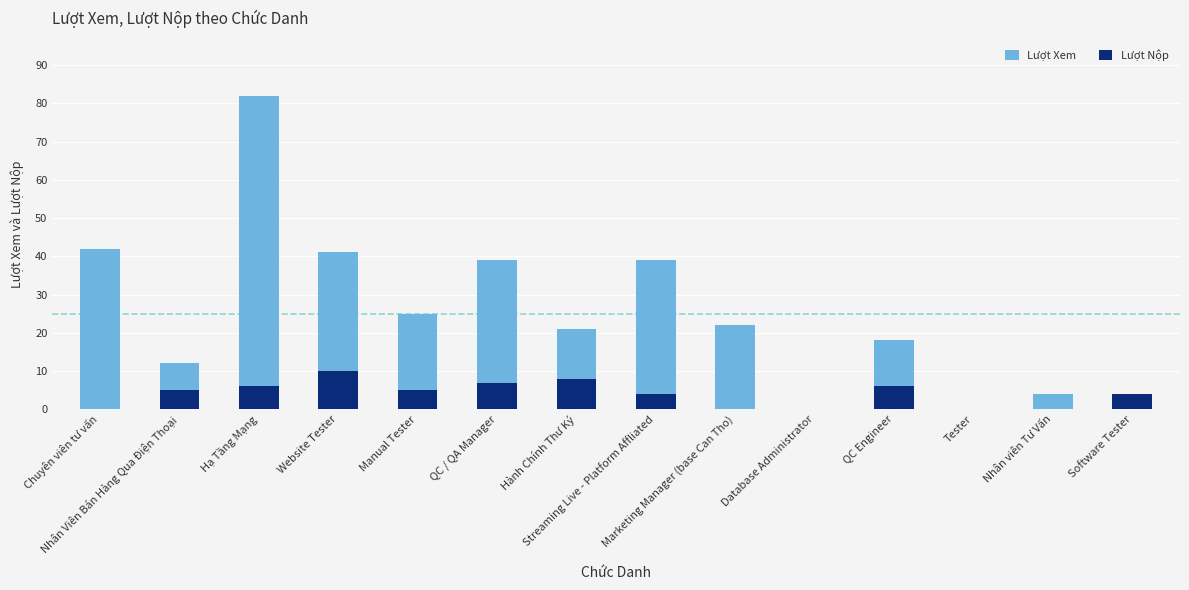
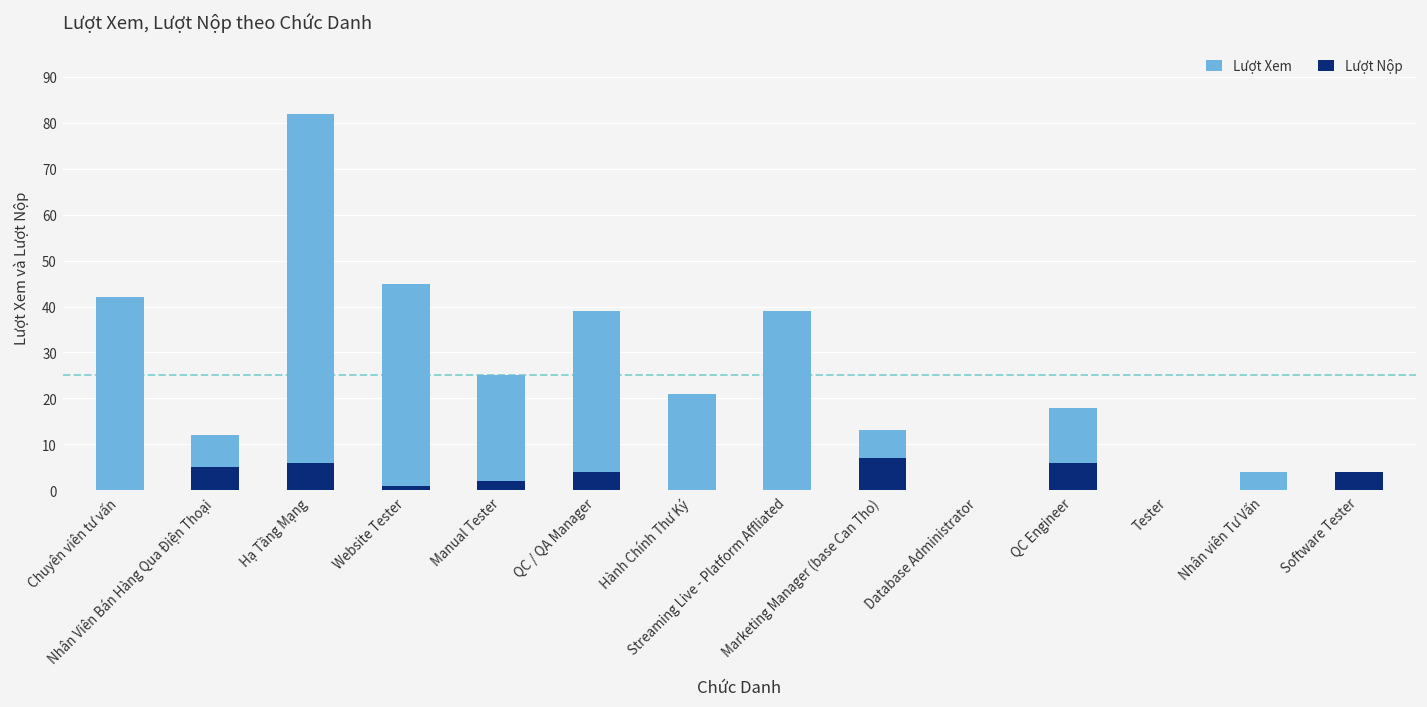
Lượt Xem, Website Tester: 41 -> 45
Lượt Nộp, Website Tester: 10 -> 1
Lượt Nộp, Manual Tester: 5 -> 2
Lượt Nộp, QC / QA Manager: 7 -> 4
Lượt Nộp, Hành Chính Thư Ký: 8 -> 0
Lượt Nộp, Streaming Live - Platform Affliated: 4 -> 0
Lượt Xem, Marketing Manager (base Can Tho): 22 -> 13
Lượt Nộp, Marketing Manager (base Can Tho): 0 -> 7
